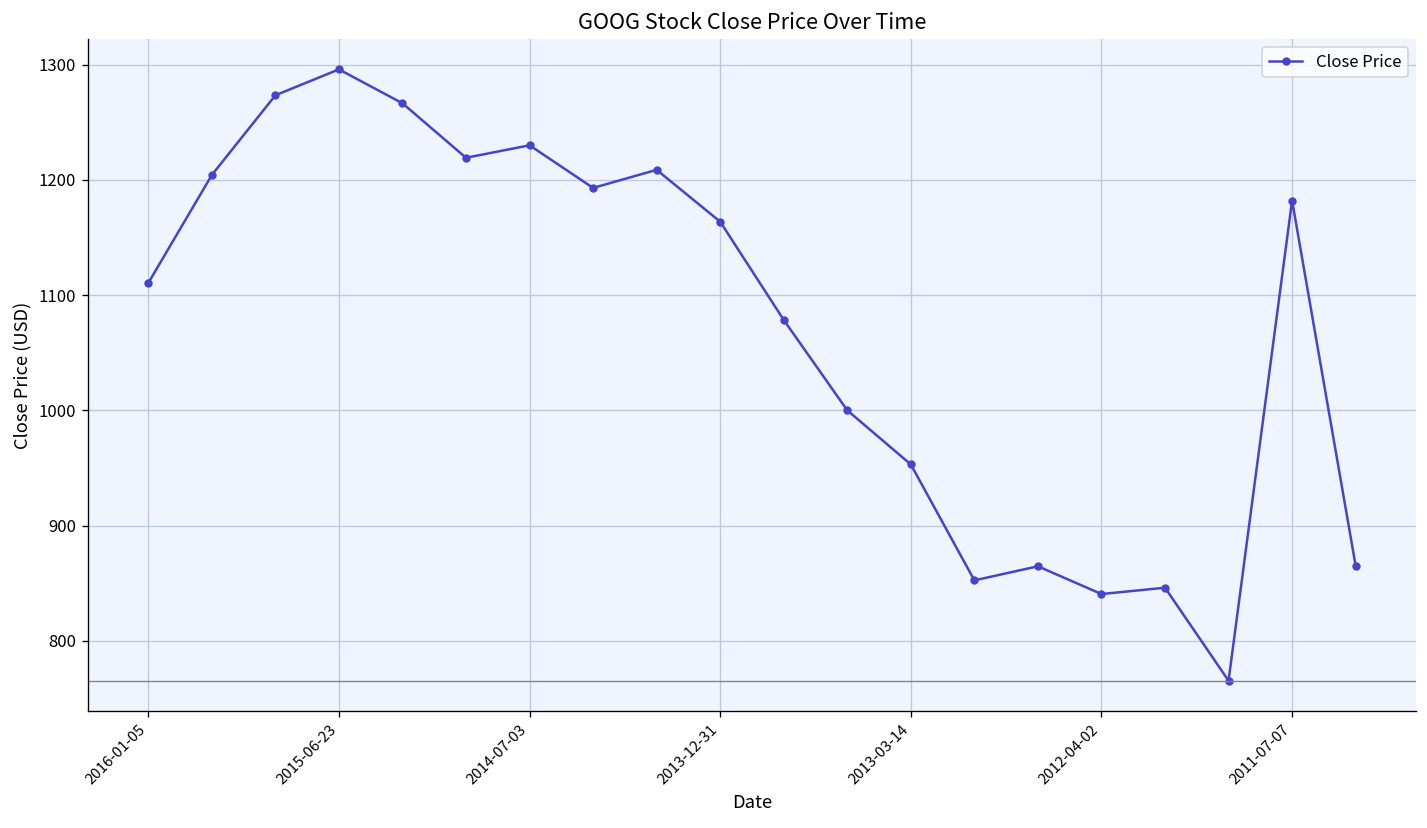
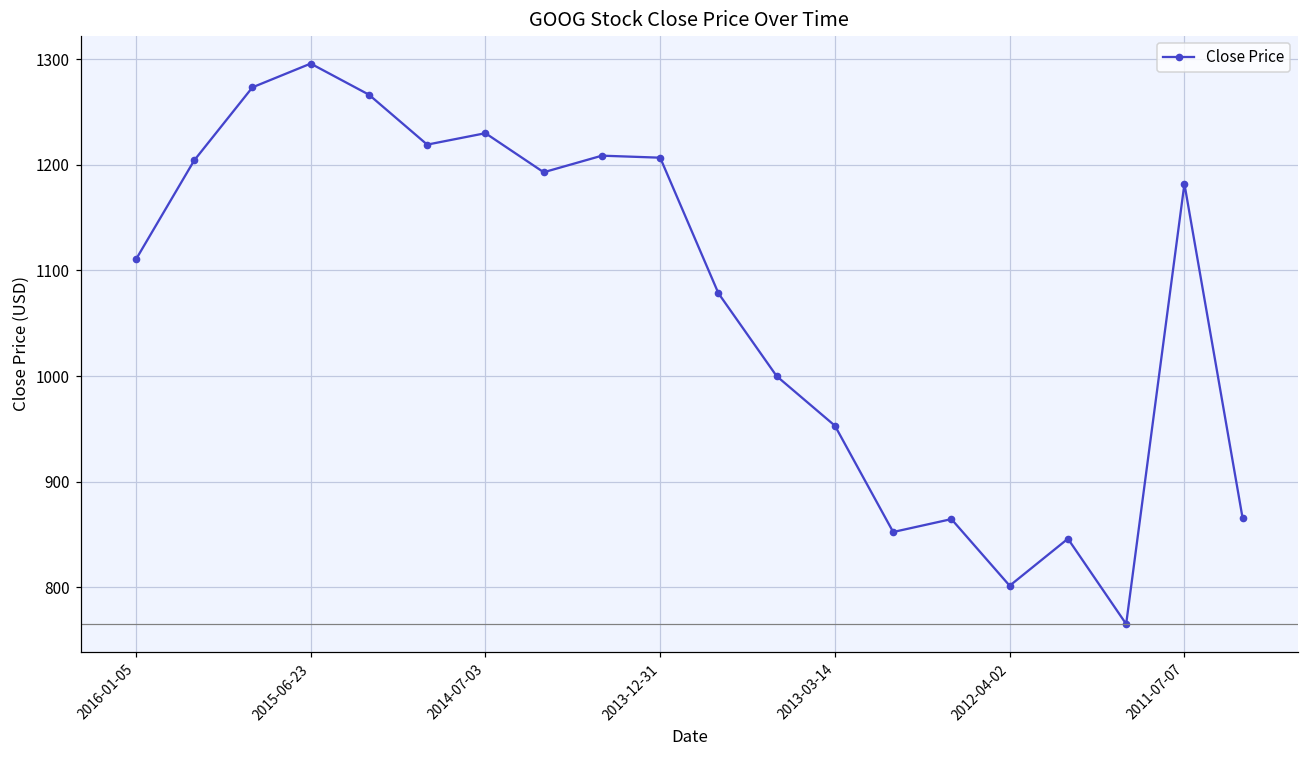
2013-12-31: 1160 -> 1210
2012-04-02: 840 -> 800
